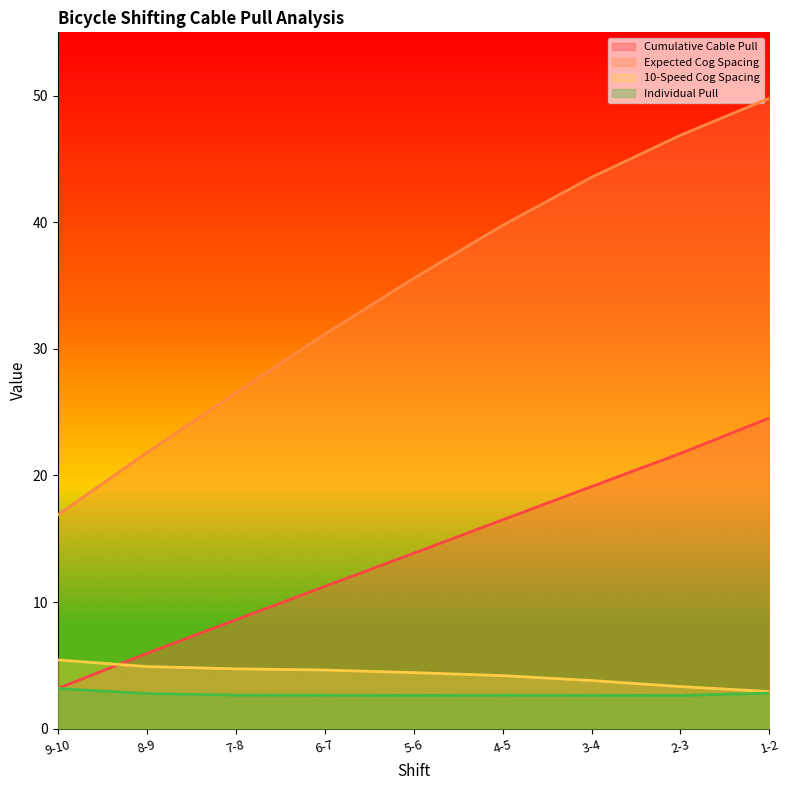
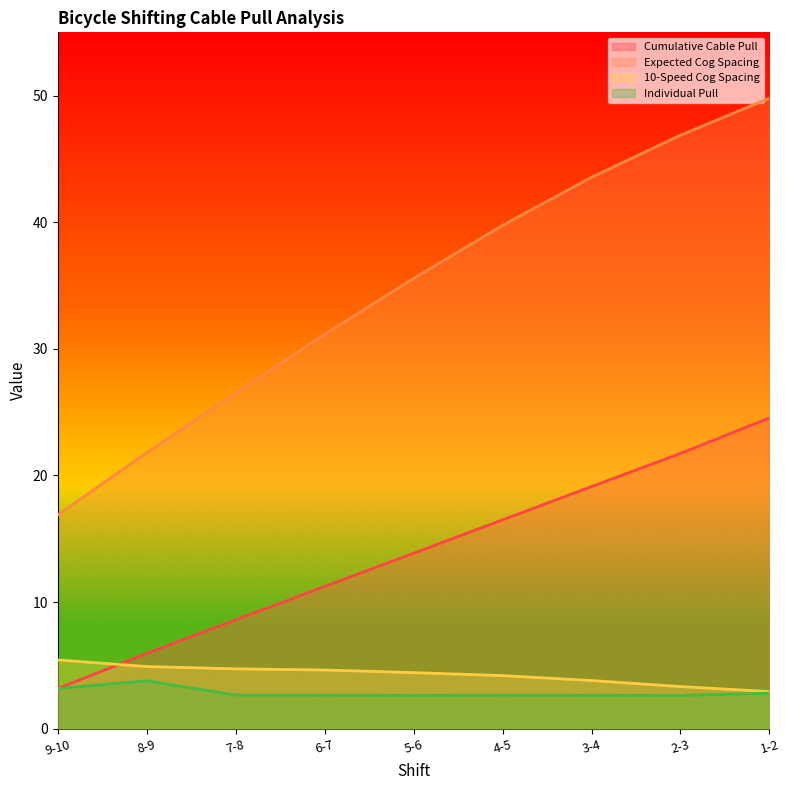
Individual Pull, 8-9: 2.8 -> 3.8
